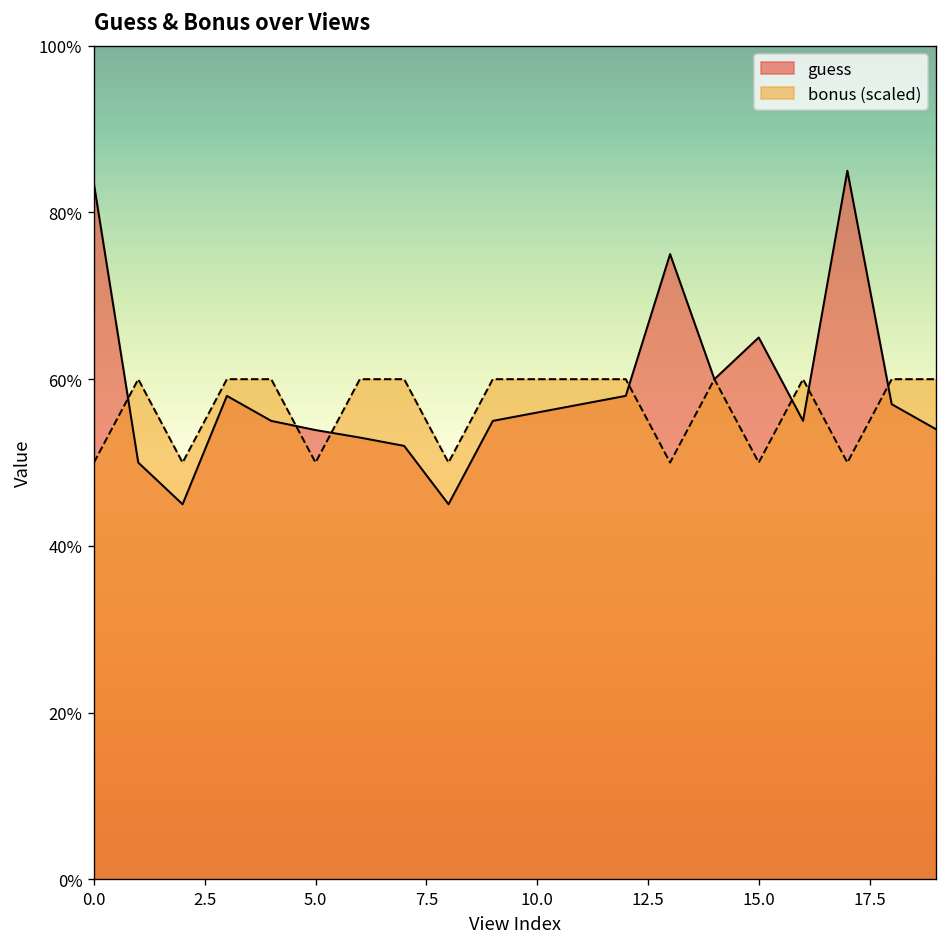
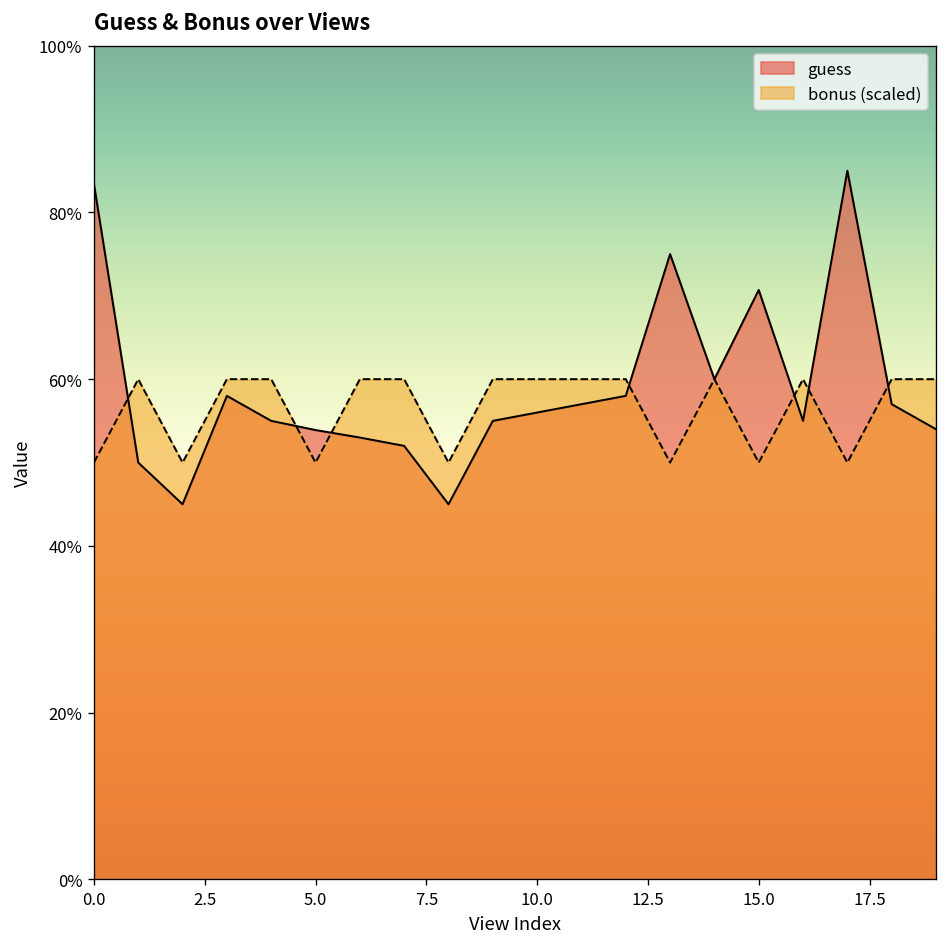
guess, 15.0: 65% -> 71%
